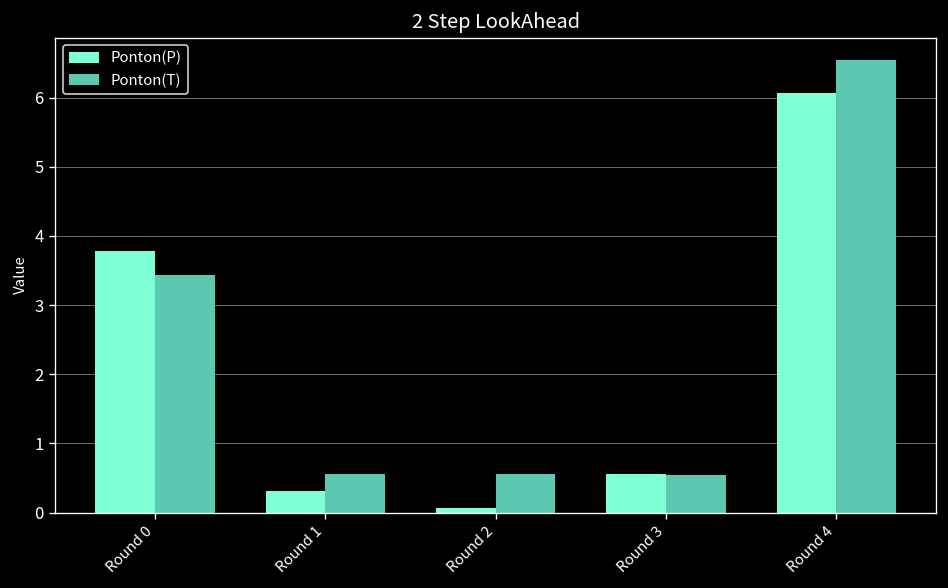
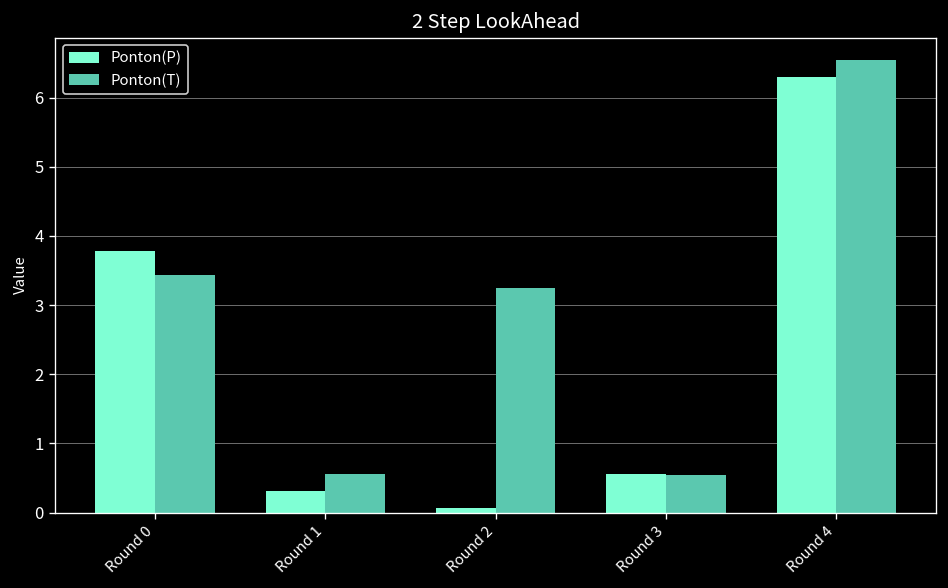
Ponton(T), Round 2: 0.6 -> 3.2
Ponton(P), Round 4: 6.1 -> 6.3
